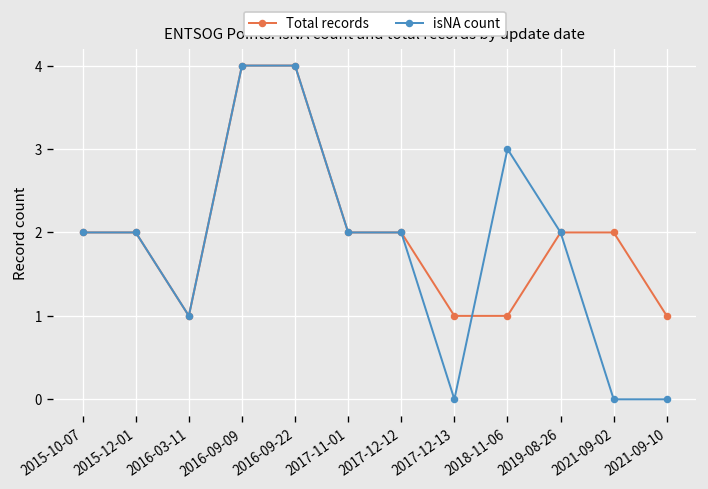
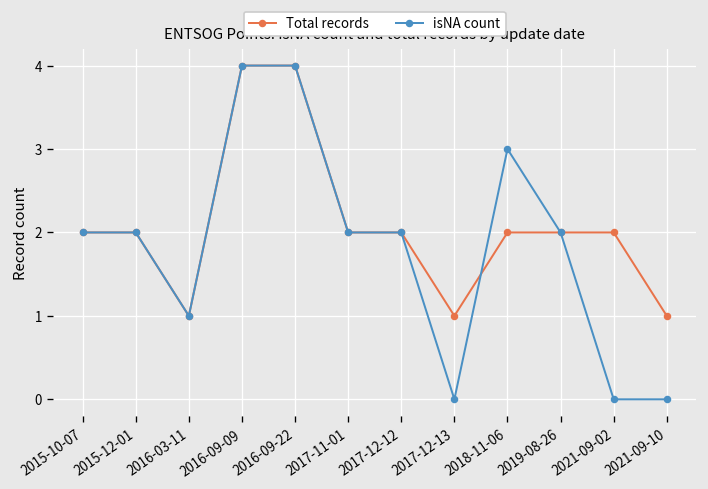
Total records, 2018-11-06: 1 -> 2
